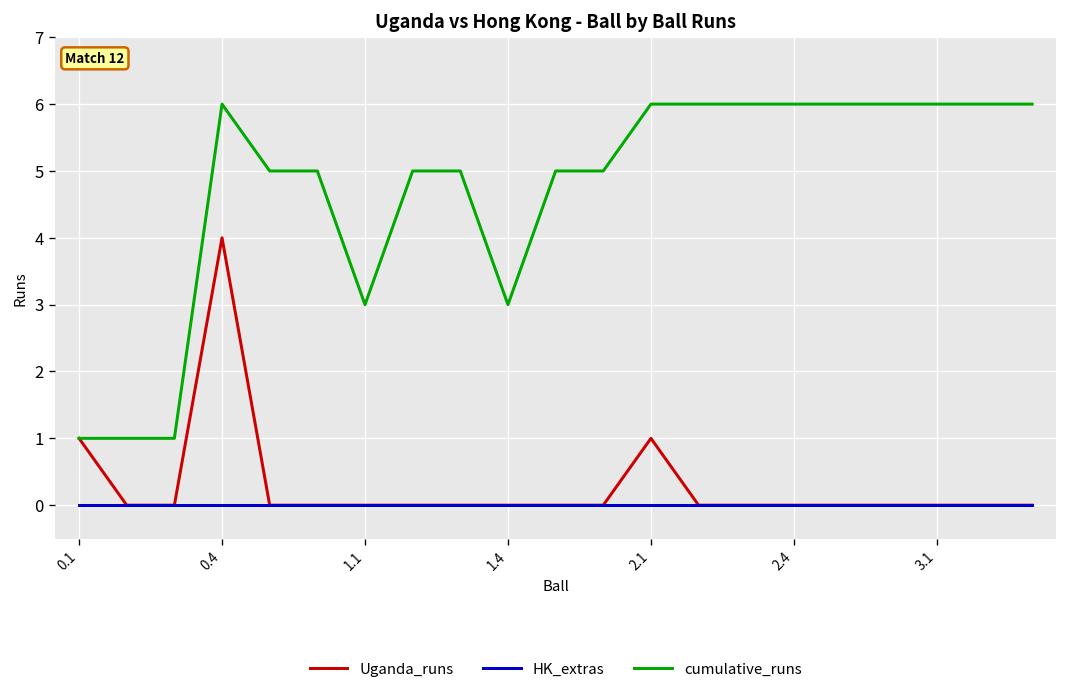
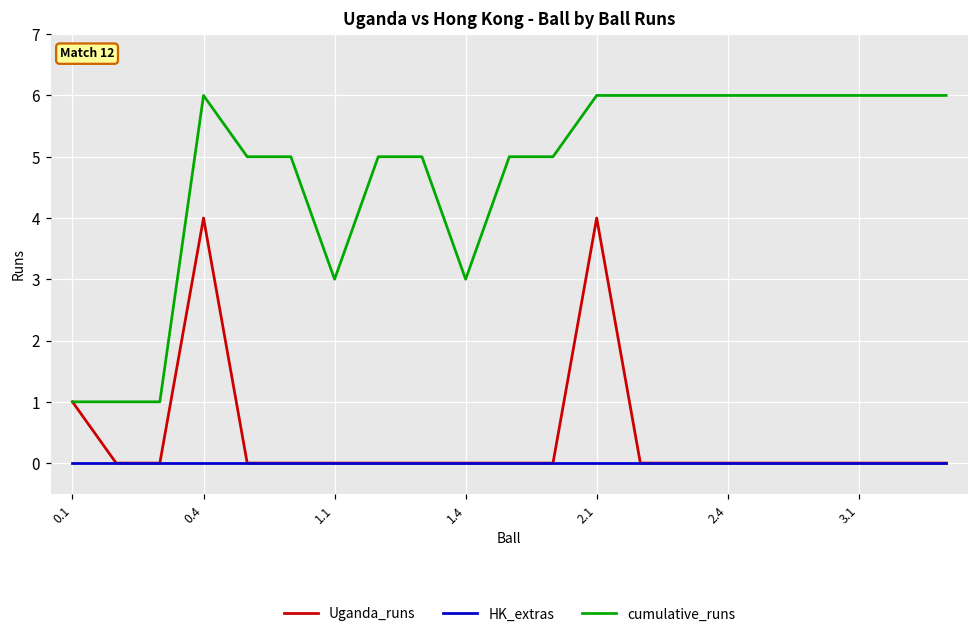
Uganda_runs, 2.1: 1 -> 4
